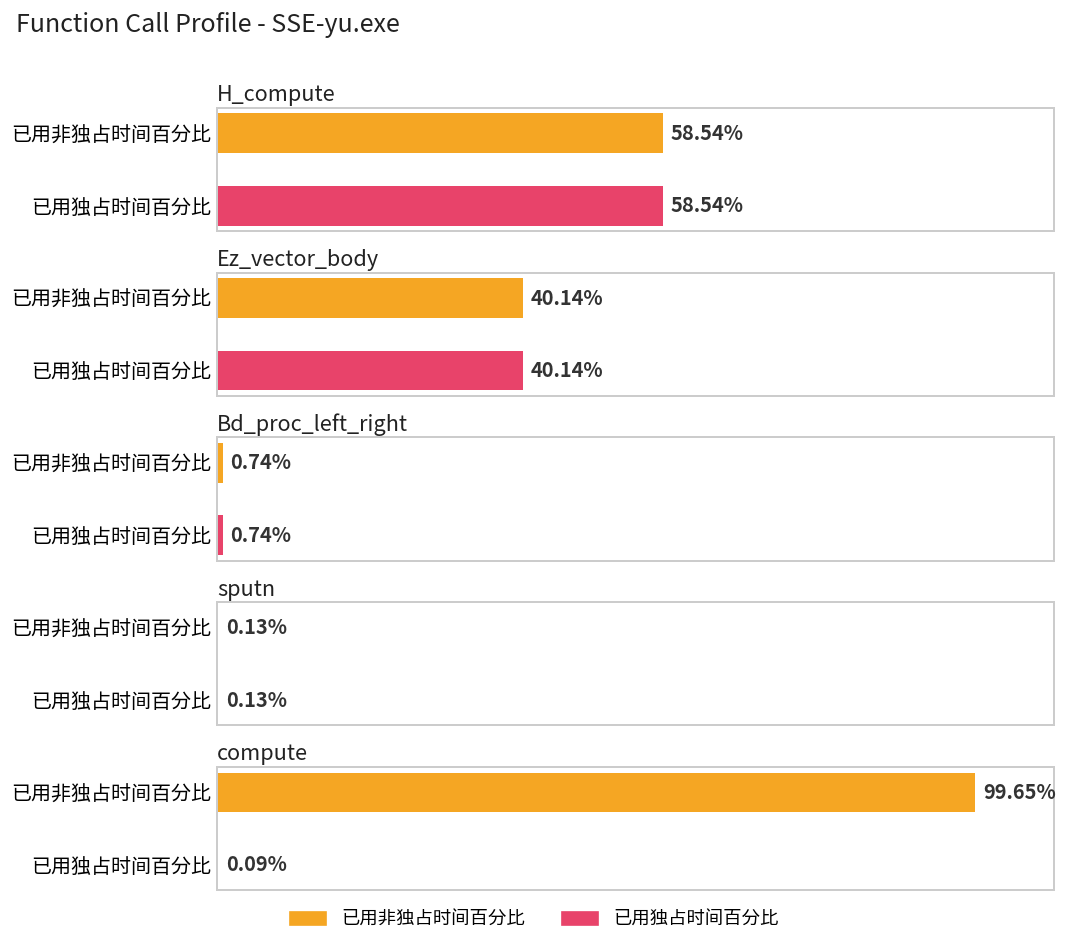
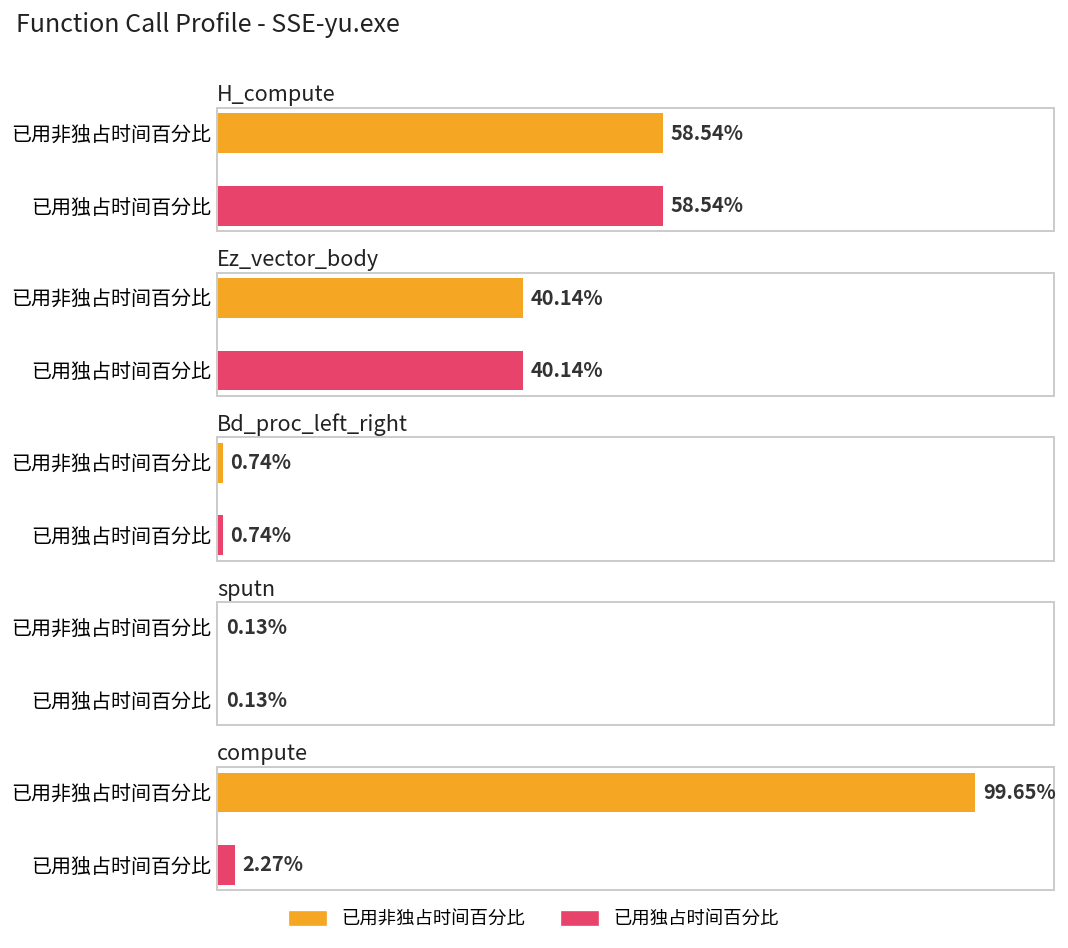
compute, 已用独占时间百分比: 0.09% -> 2.27%
